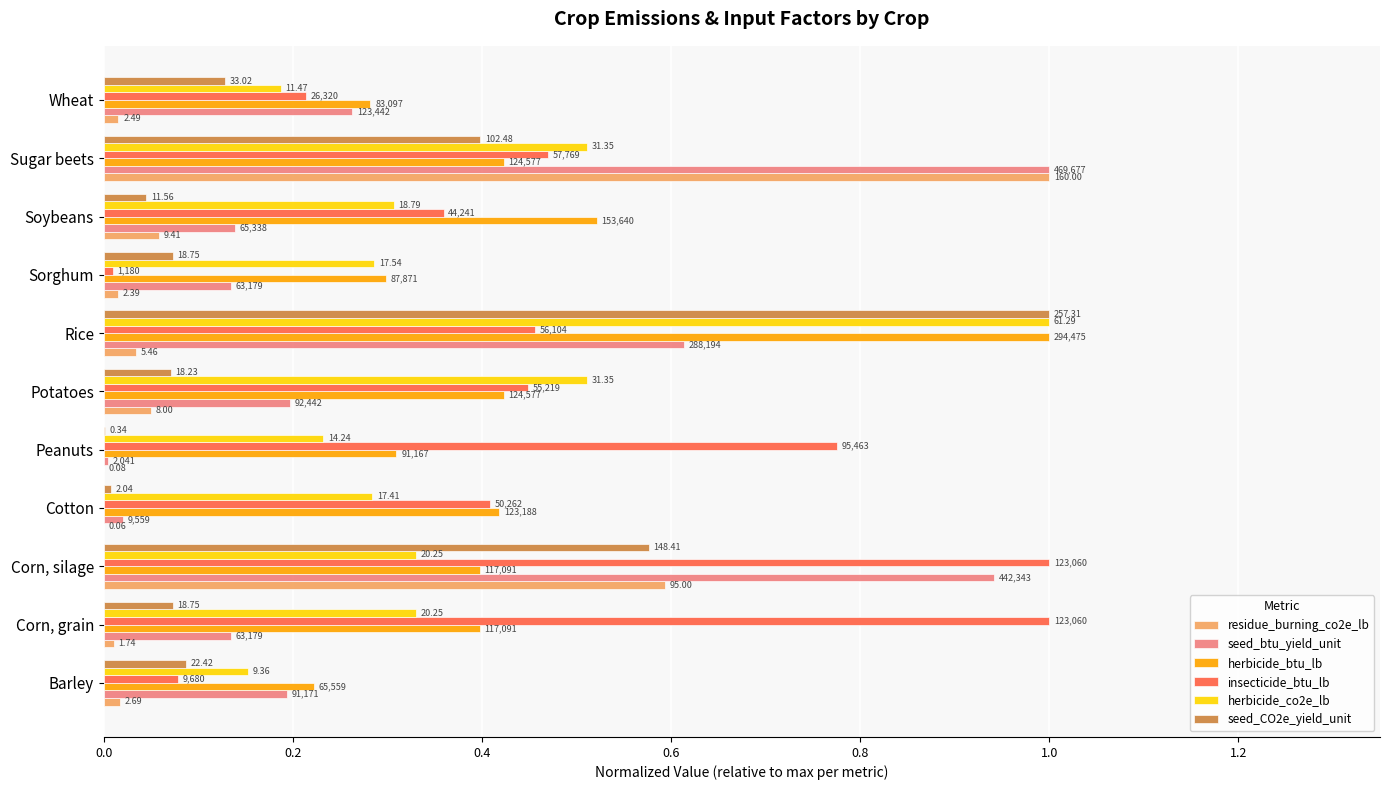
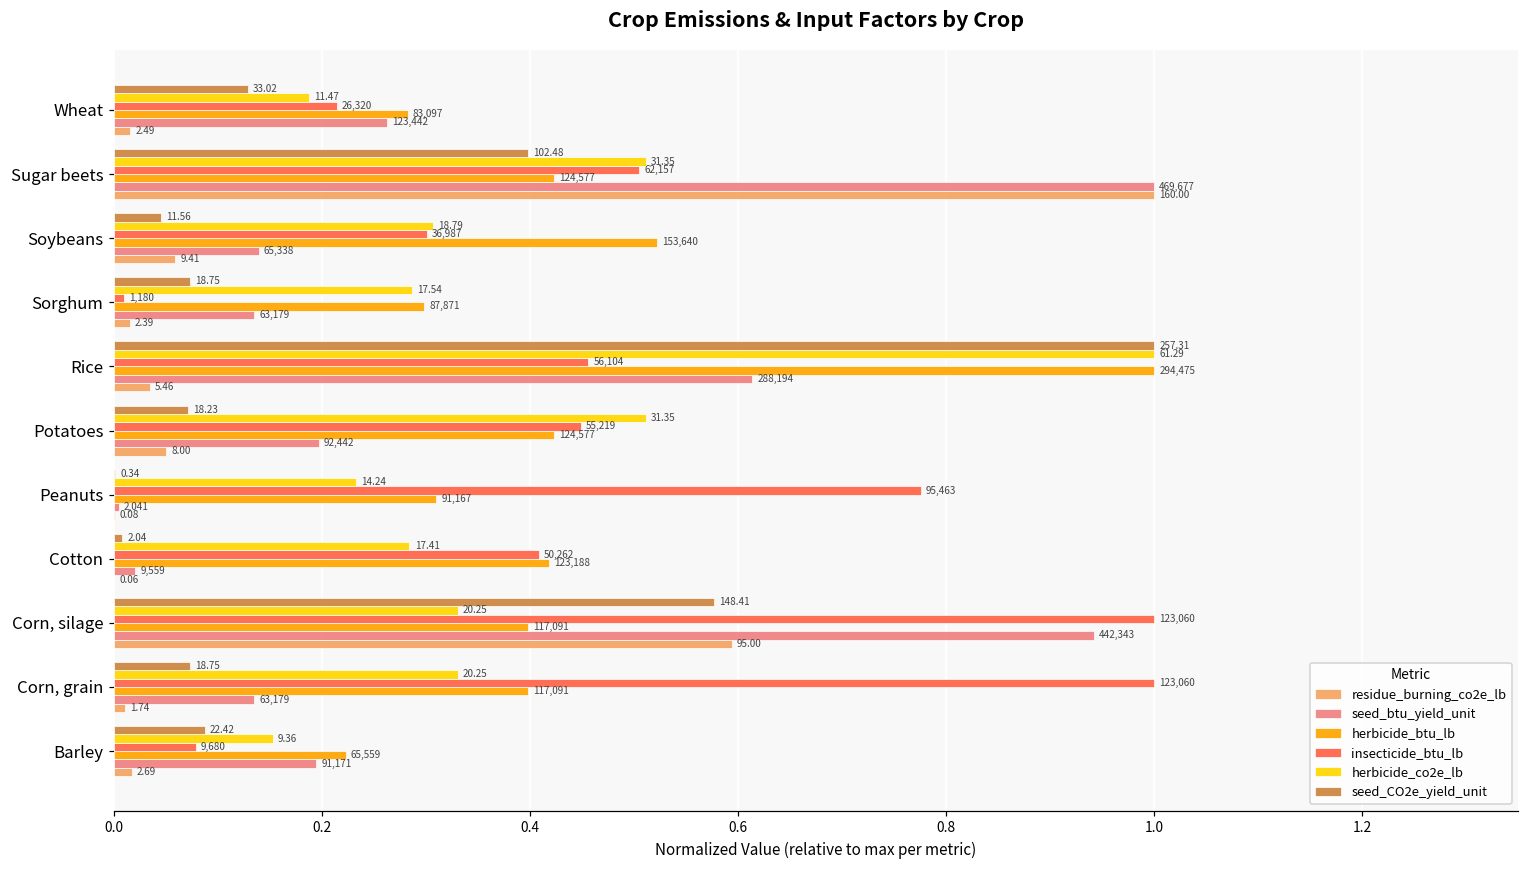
insecticide_btu_lb, Sugar beets: 57,769 -> 62,157
insecticide_btu_lb, Soybeans: 44,241 -> 36,987
